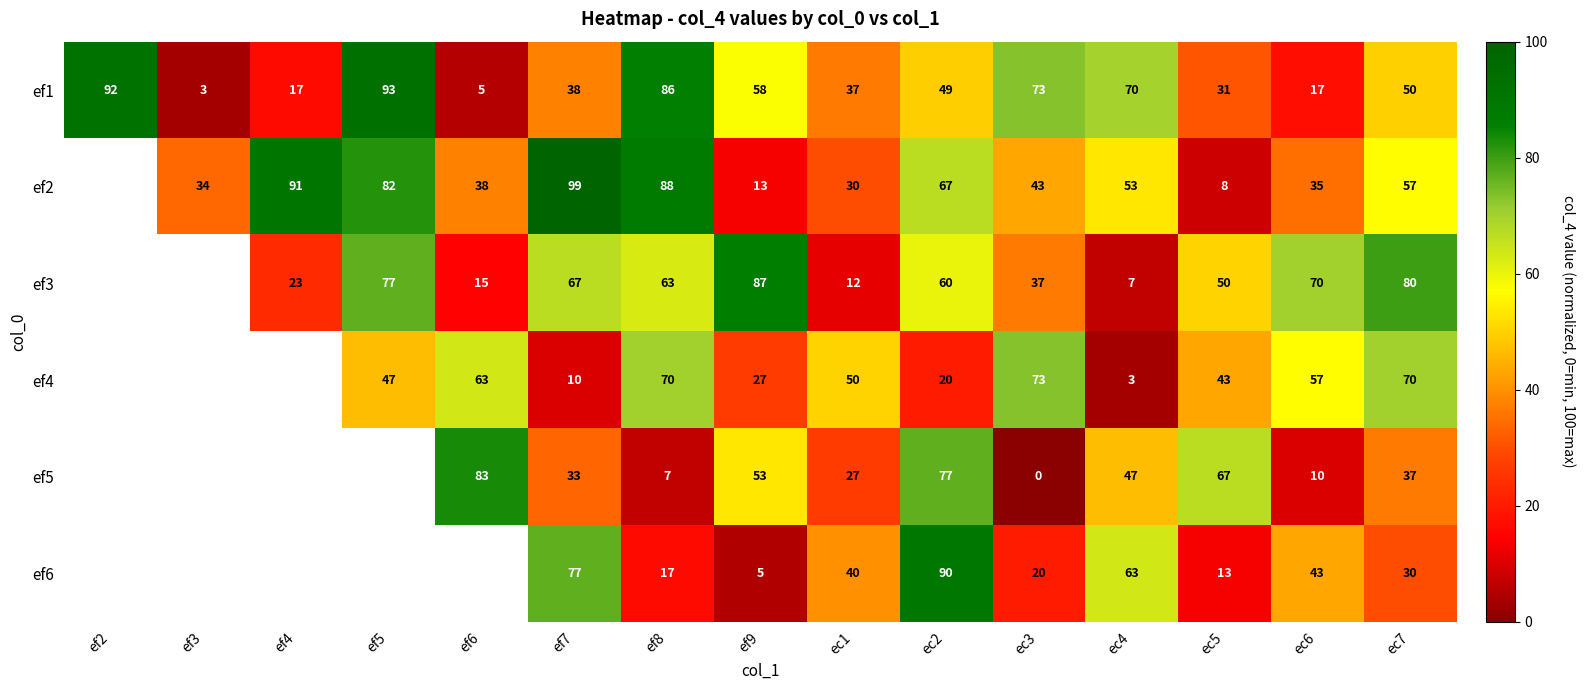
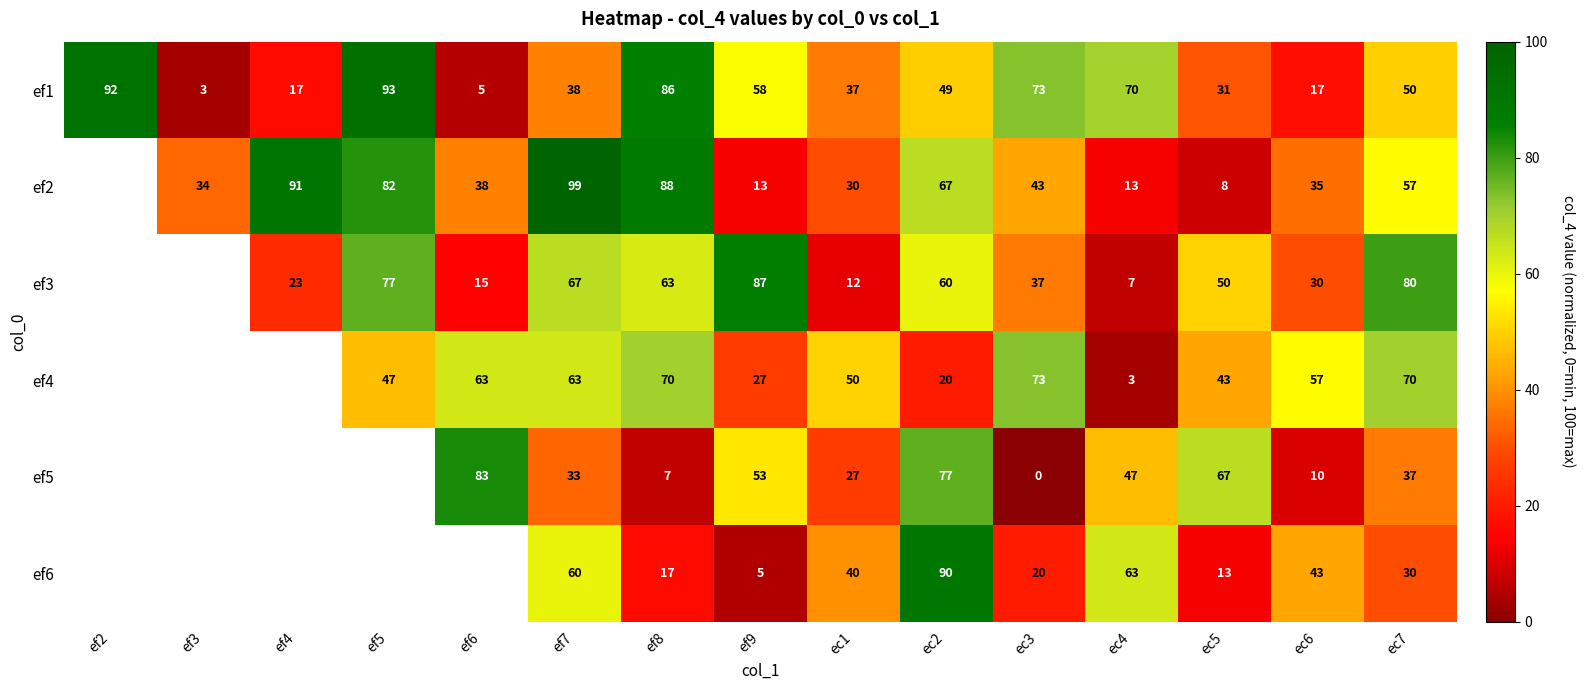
ef2, ec4: 53 -> 13
ef3, ec6: 70 -> 30
ef4, ef7: 10 -> 63
ef6, ef7: 77 -> 60
